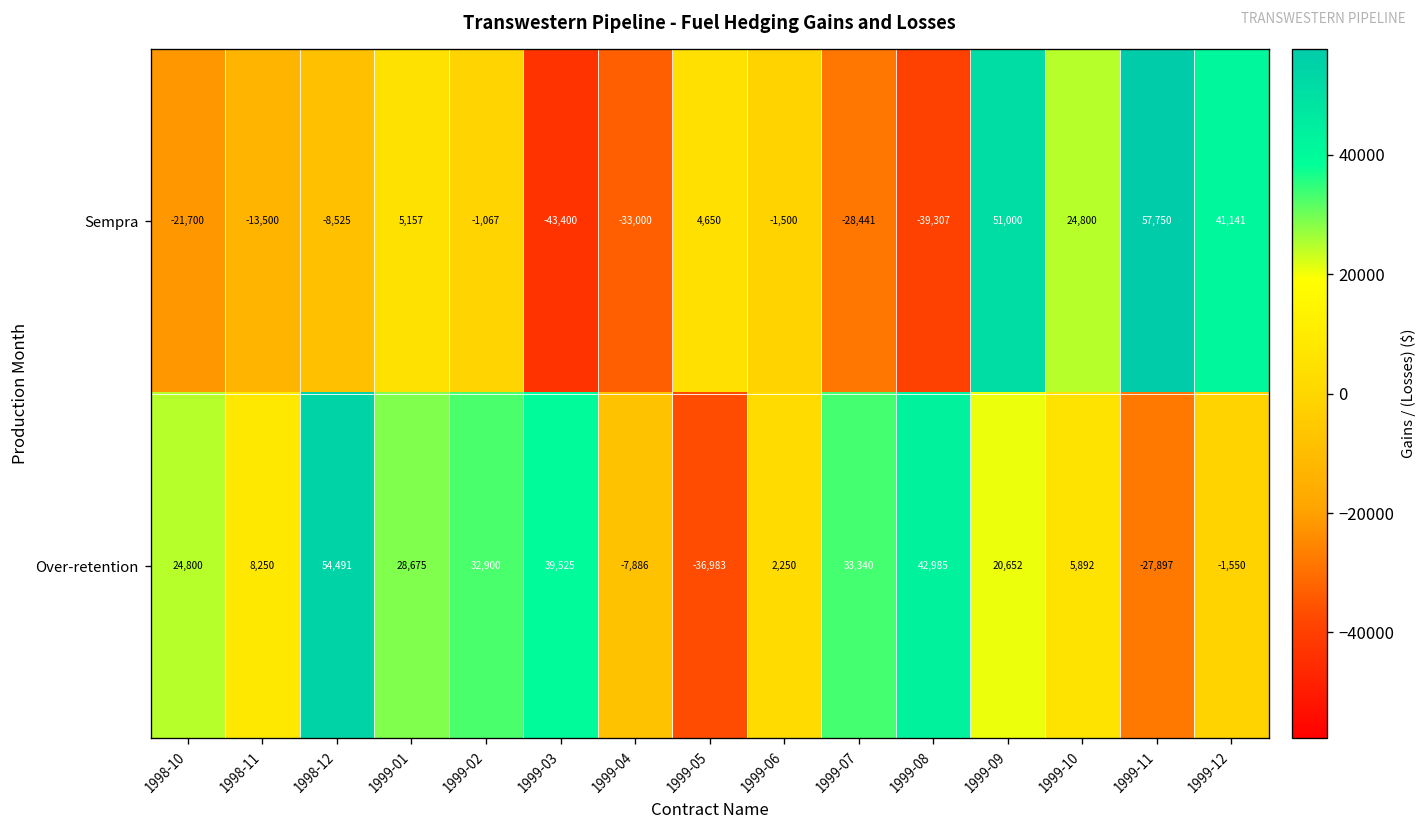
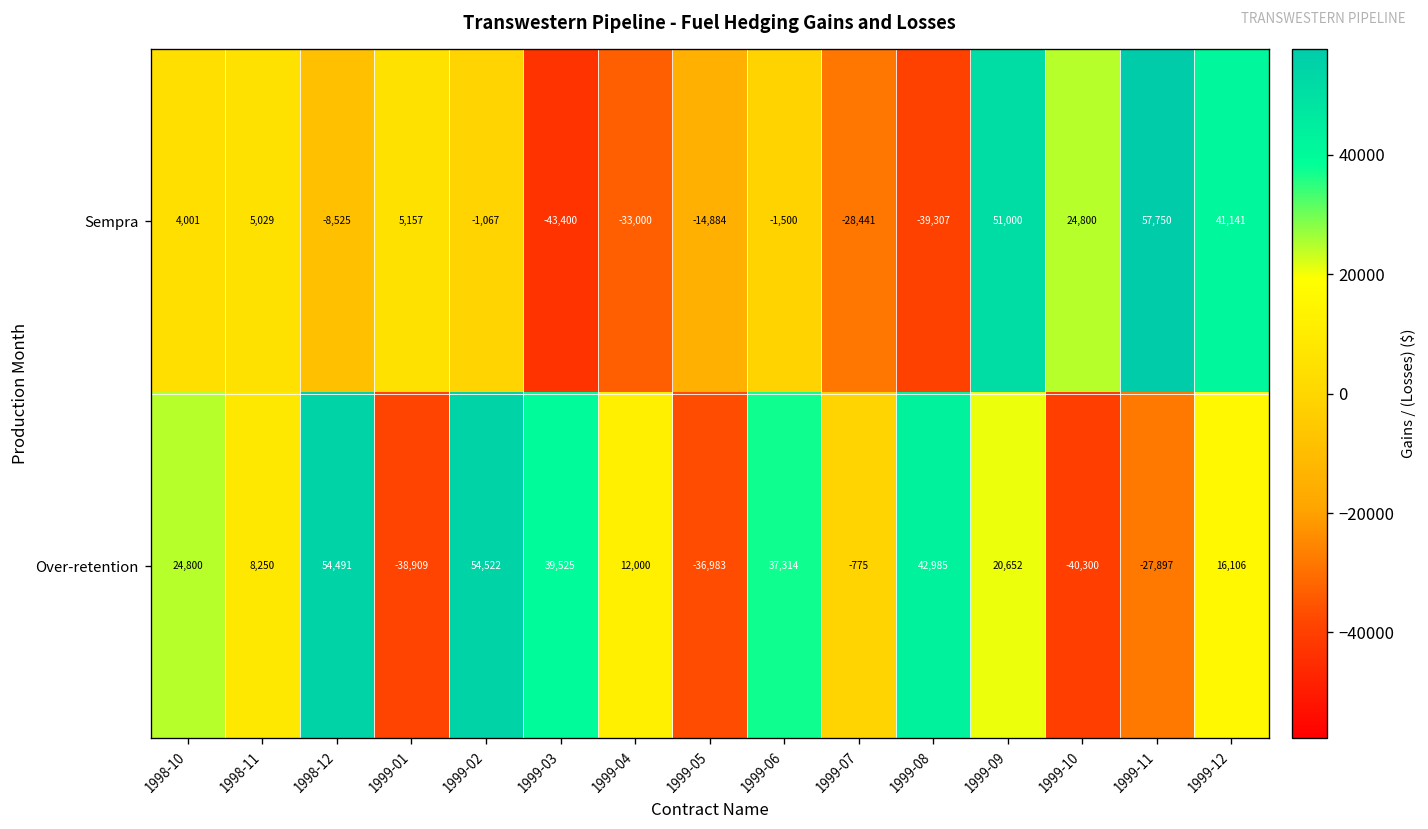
Sempra, 1998-10: -21,700 -> 4,001
Sempra, 1998-11: -13,500 -> 5,029
Sempra, 1999-05: 4,650 -> -14,884
Over-retention, 1999-01: 28,675 -> -38,909
Over-retention, 1999-02: 32,900 -> 54,522
Over-retention, 1999-04: -7,886 -> 12,000
Over-retention, 1999-06: 2,250 -> 37,314
Over-retention, 1999-07: 33,340 -> -775
Over-retention, 1999-10: 5,892 -> -40,300
Over-retention, 1999-12: -1,550 -> 16,106
